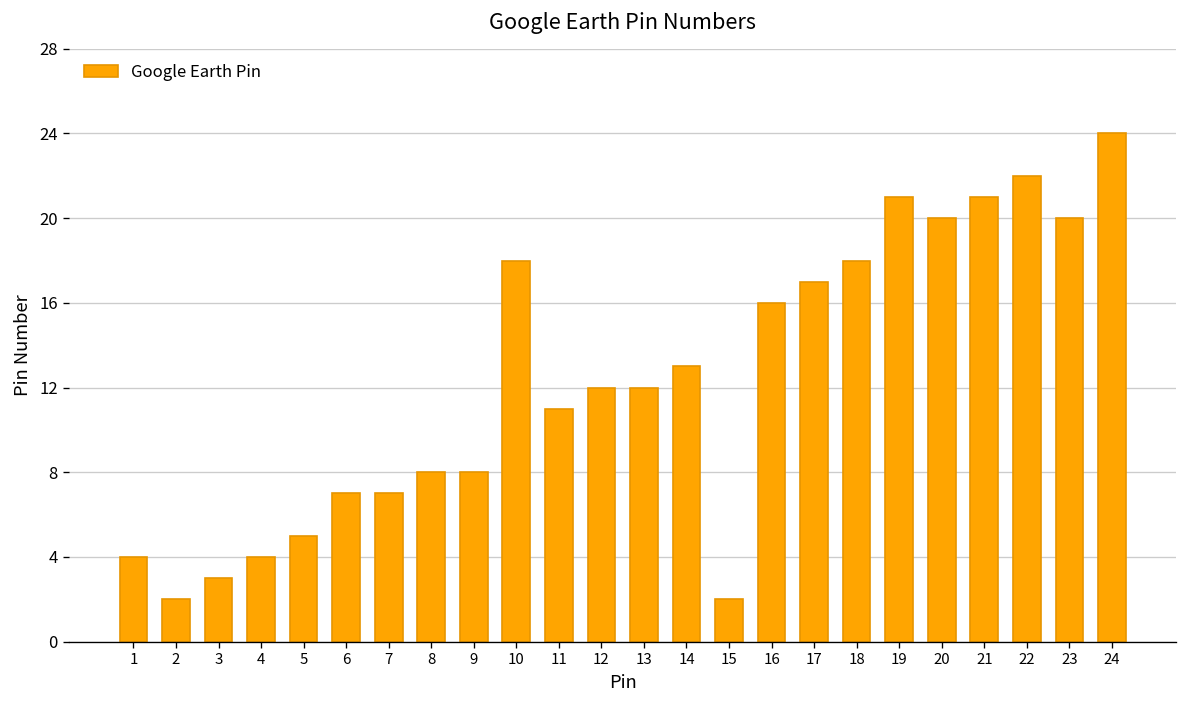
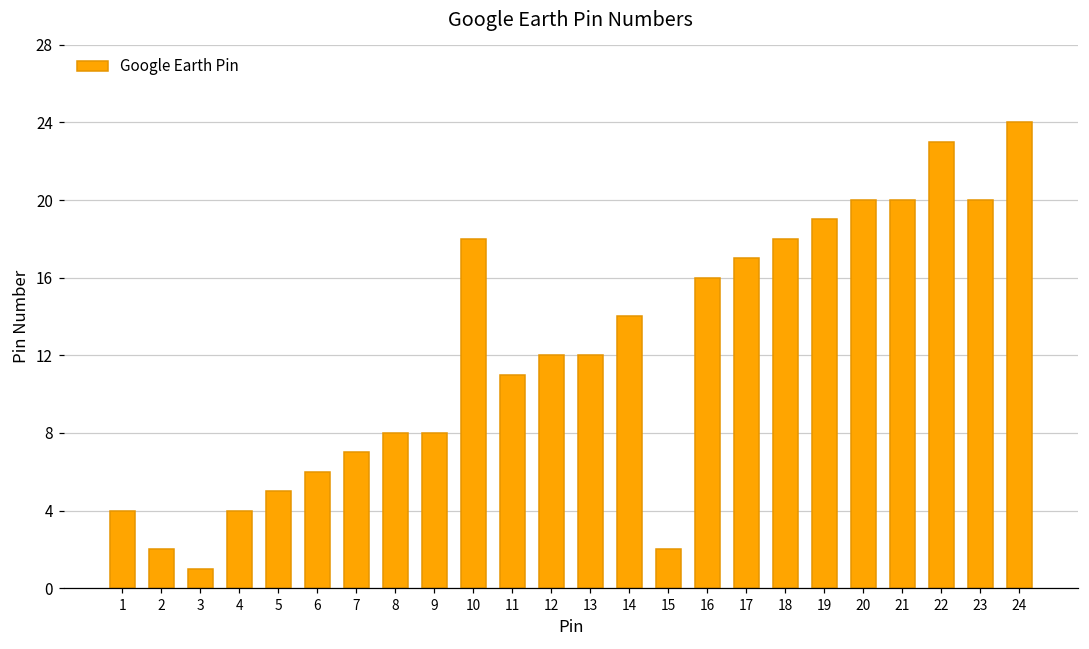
3: 3 -> 1
6: 7 -> 6
14: 13 -> 14
19: 21 -> 19
21: 21 -> 20
22: 22 -> 23
